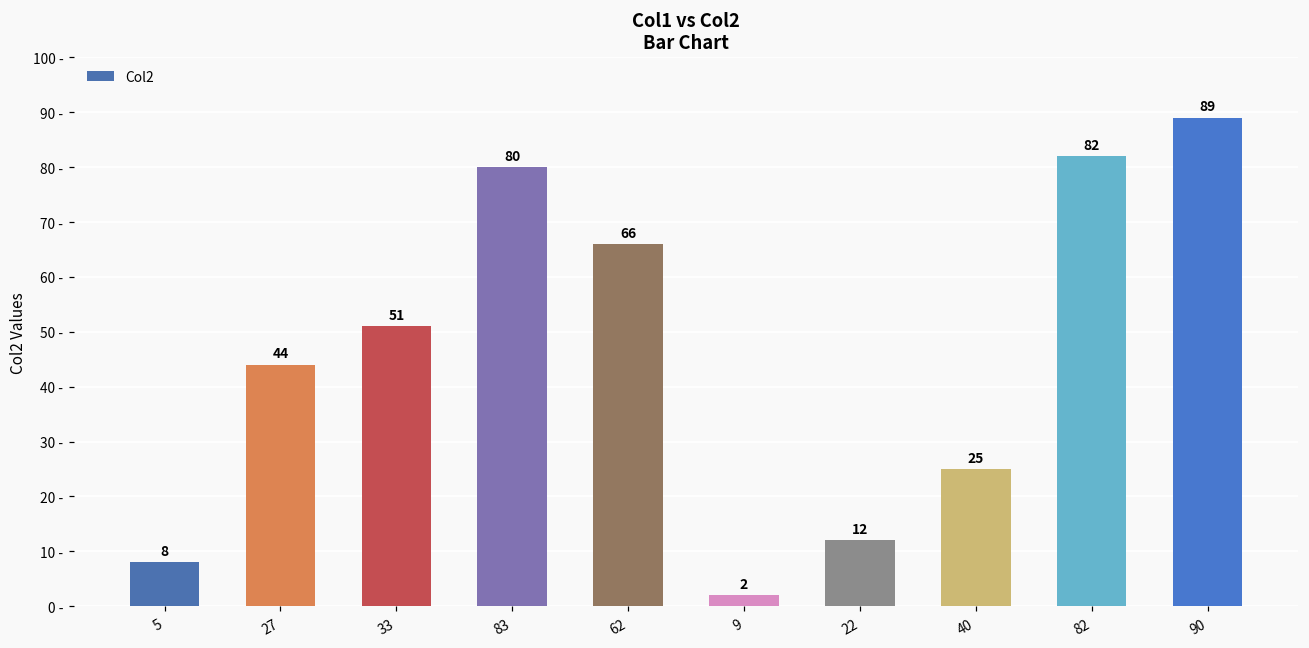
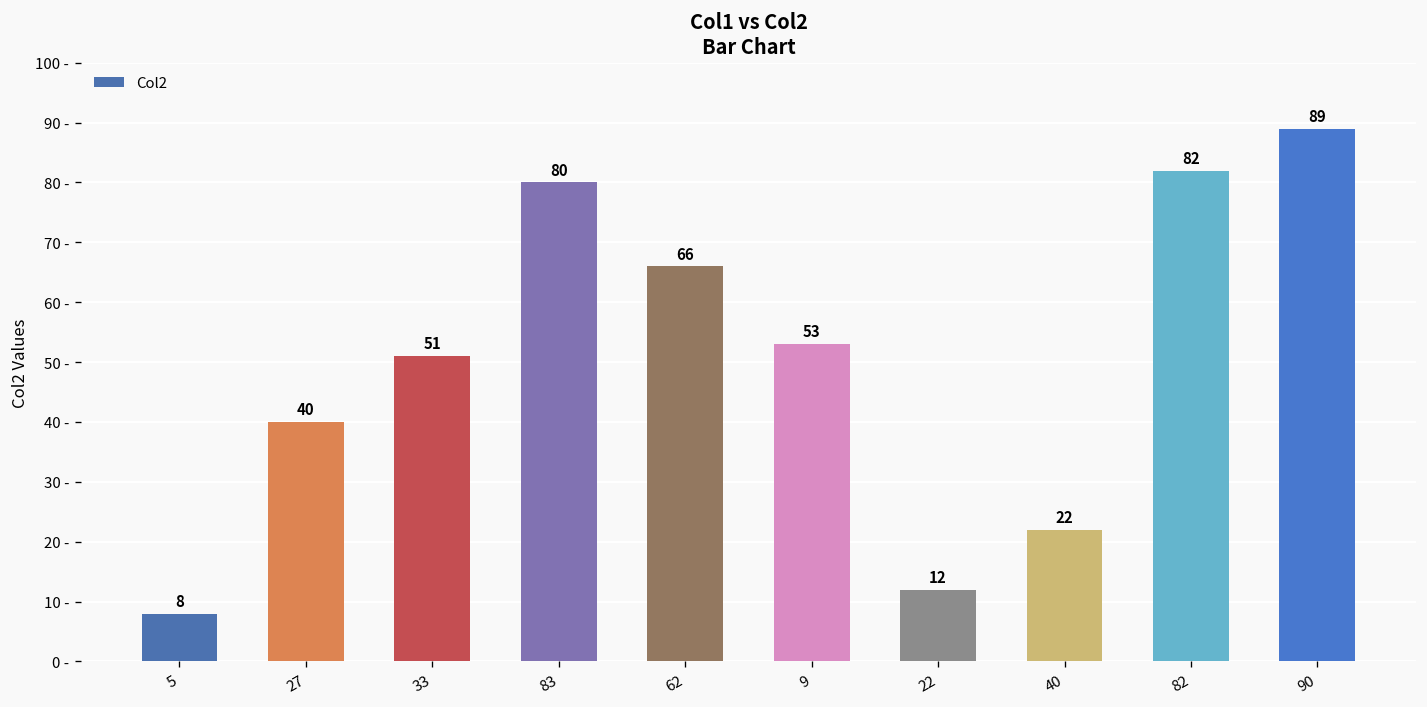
27: 44 -> 40
9: 2 -> 53
40: 25 -> 22
